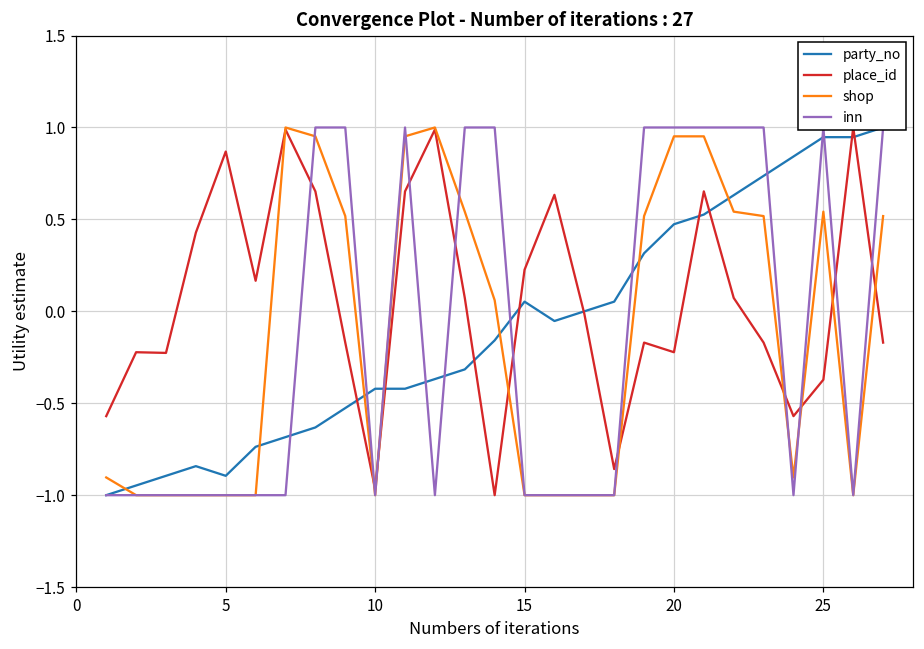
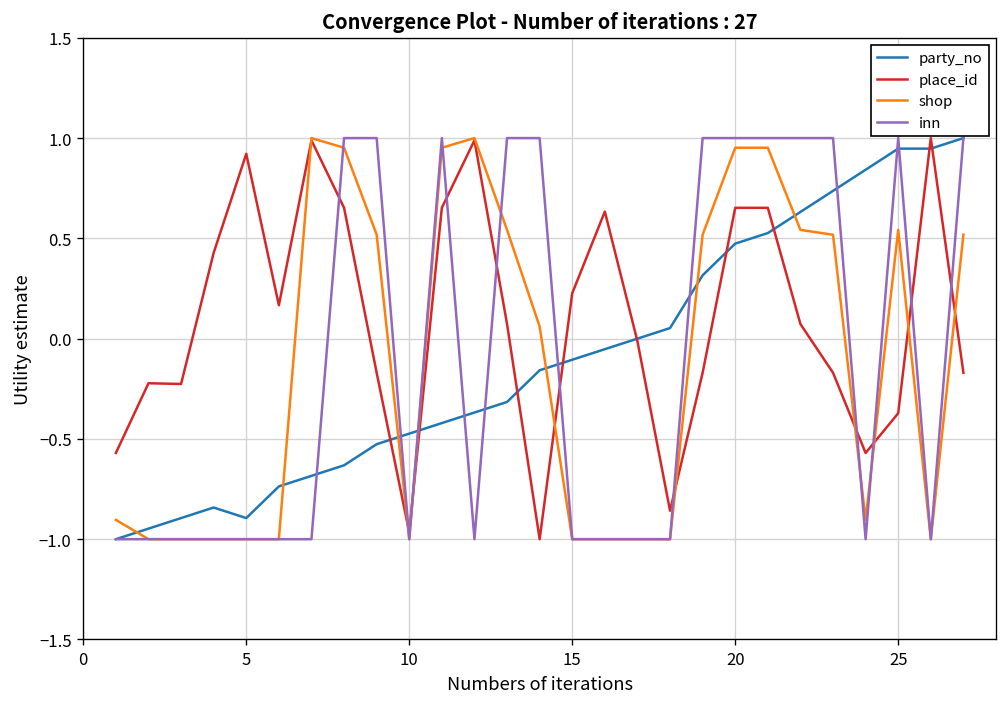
place_id, 5: 0.87 -> 0.92
party_no, 10: -0.42 -> -0.47
party_no, 15: 0.05 -> -0.11
place_id, 20: -0.22 -> 0.65
